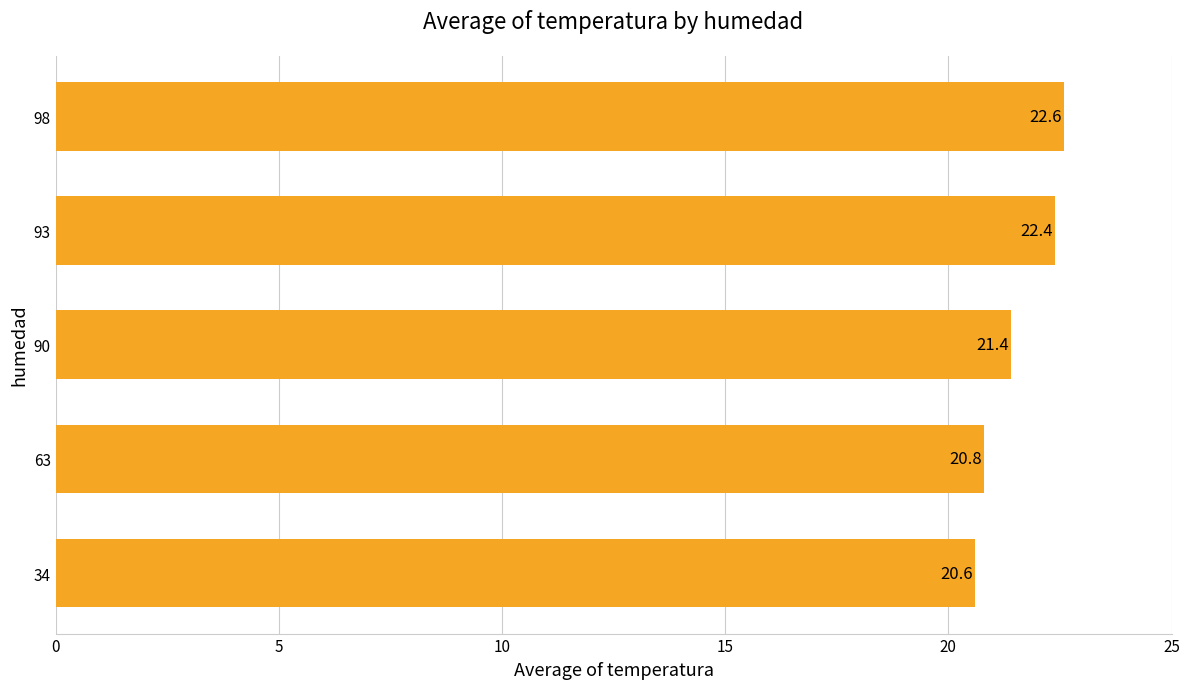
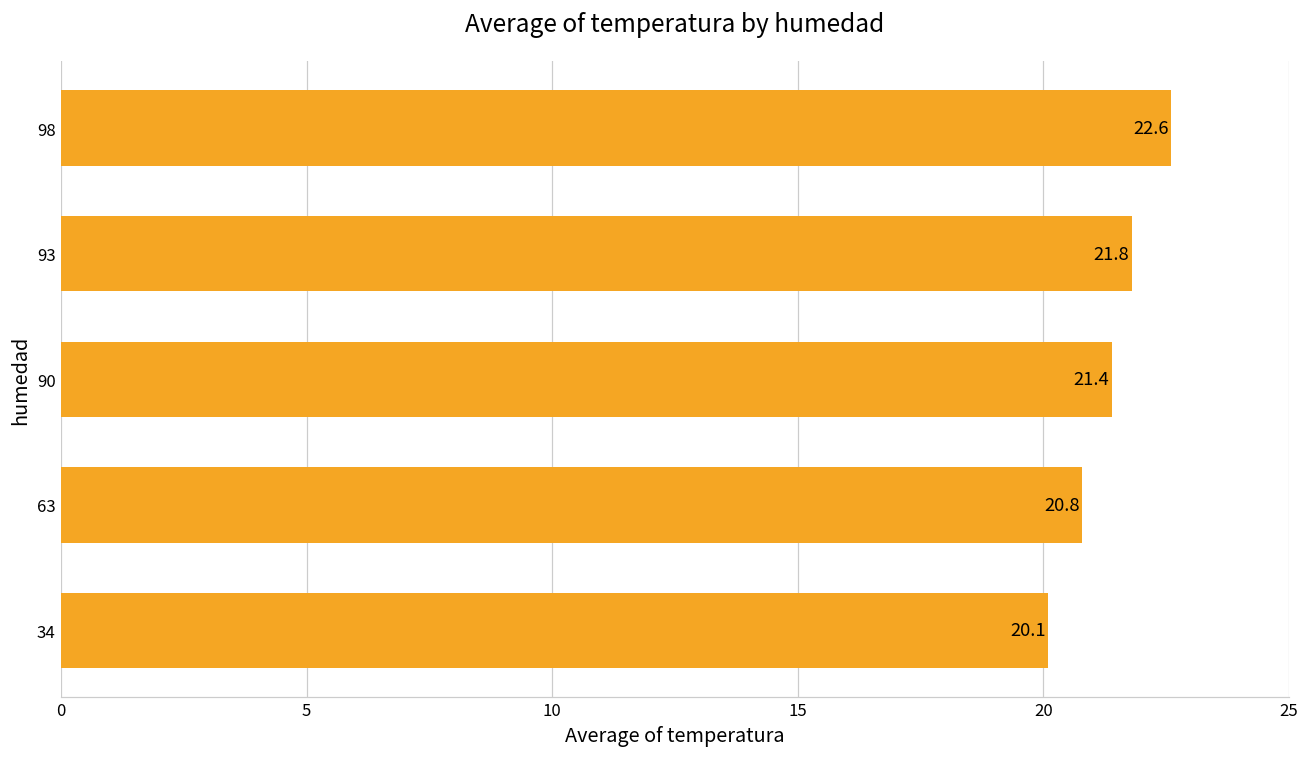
93: 22.4 -> 21.8
34: 20.6 -> 20.1
